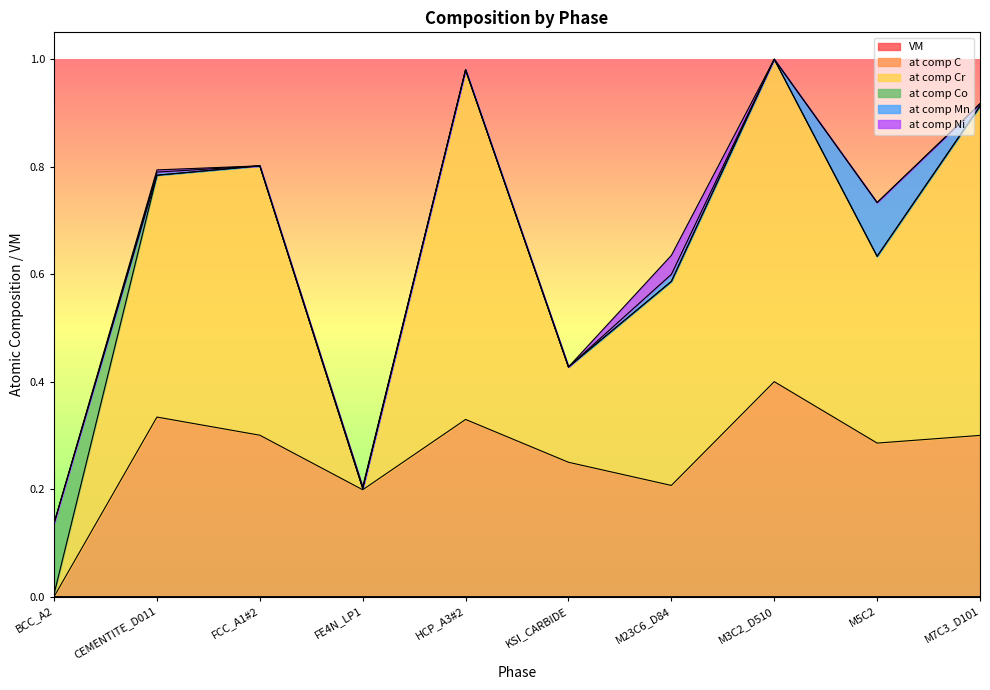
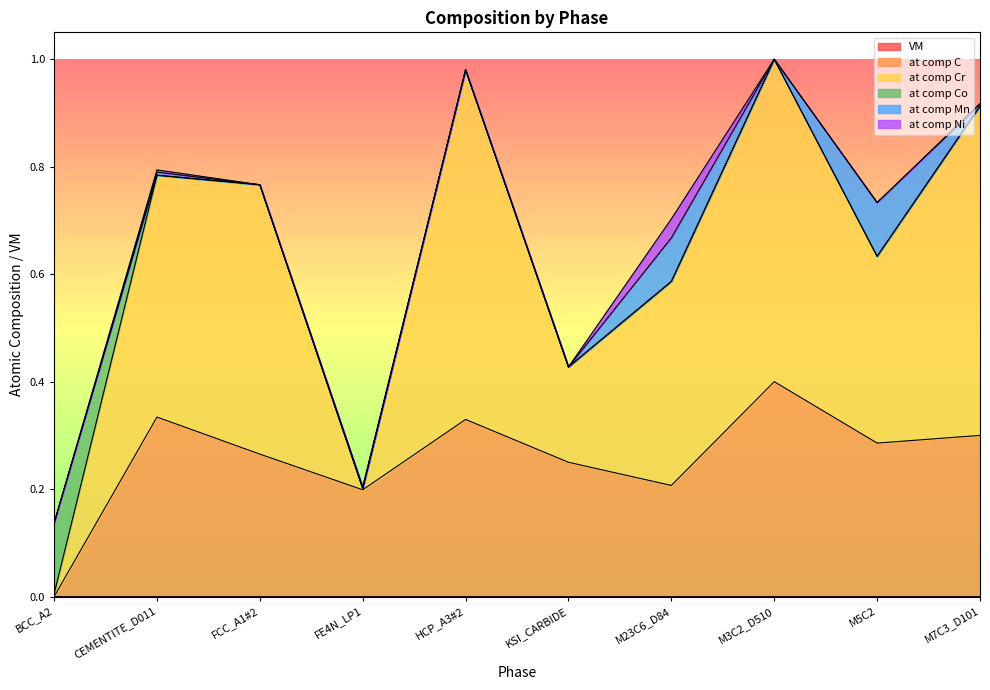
at comp C, FCC_A1#2: 0.30 -> 0.27
at comp Mn, M23C6_D84: 0.01 -> 0.08
